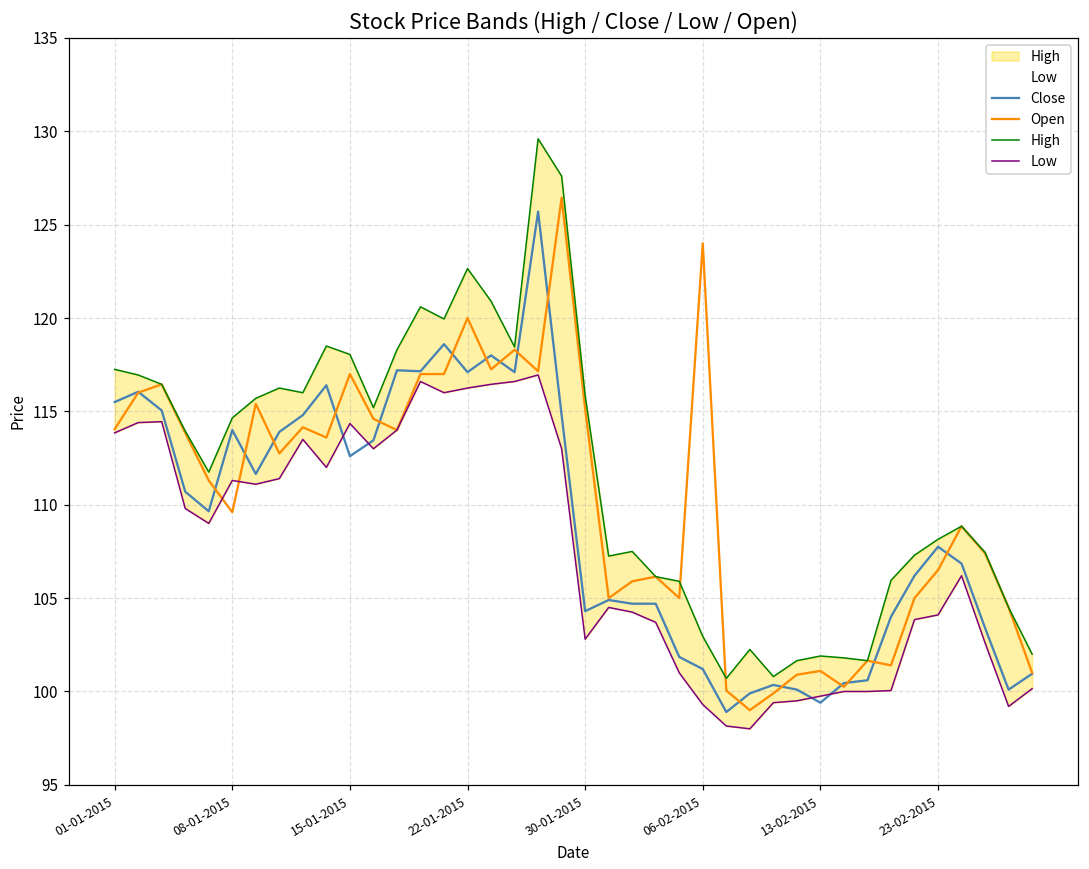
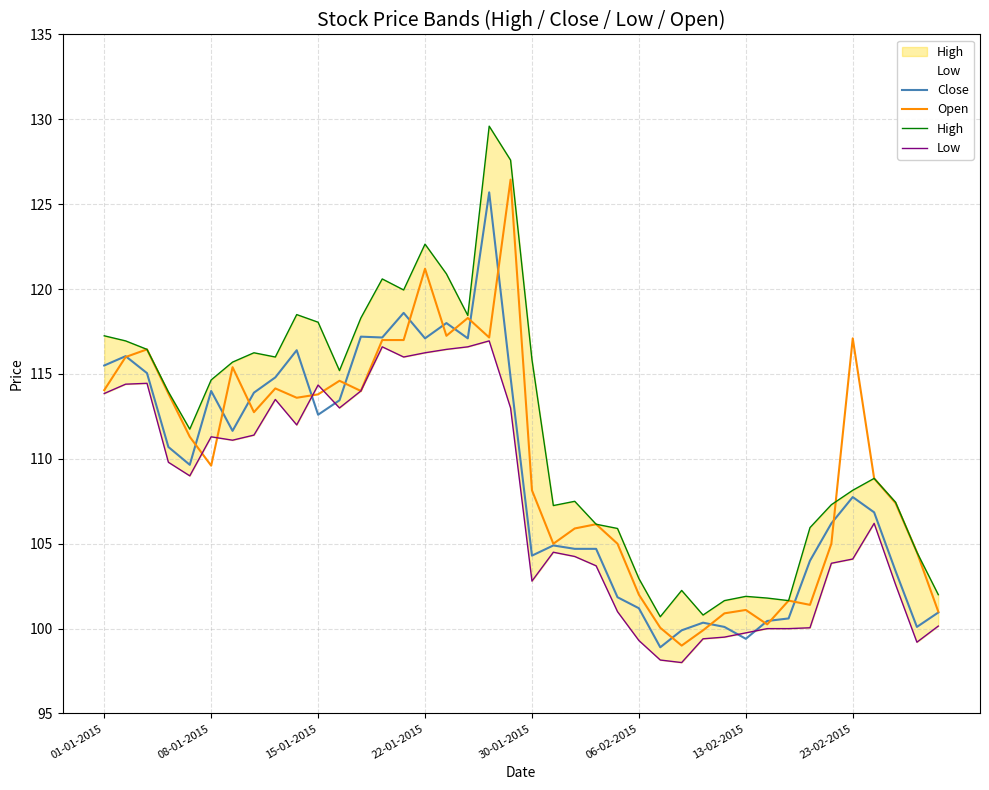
Open, 15-01-2015: 117.0 -> 113.8
Open, 22-01-2015: 120.0 -> 121.2
Open, 30-01-2015: 115.2 -> 108.2
Open, 06-02-2015: 124 -> 102
Open, 23-02-2015: 106.5 -> 117.1
